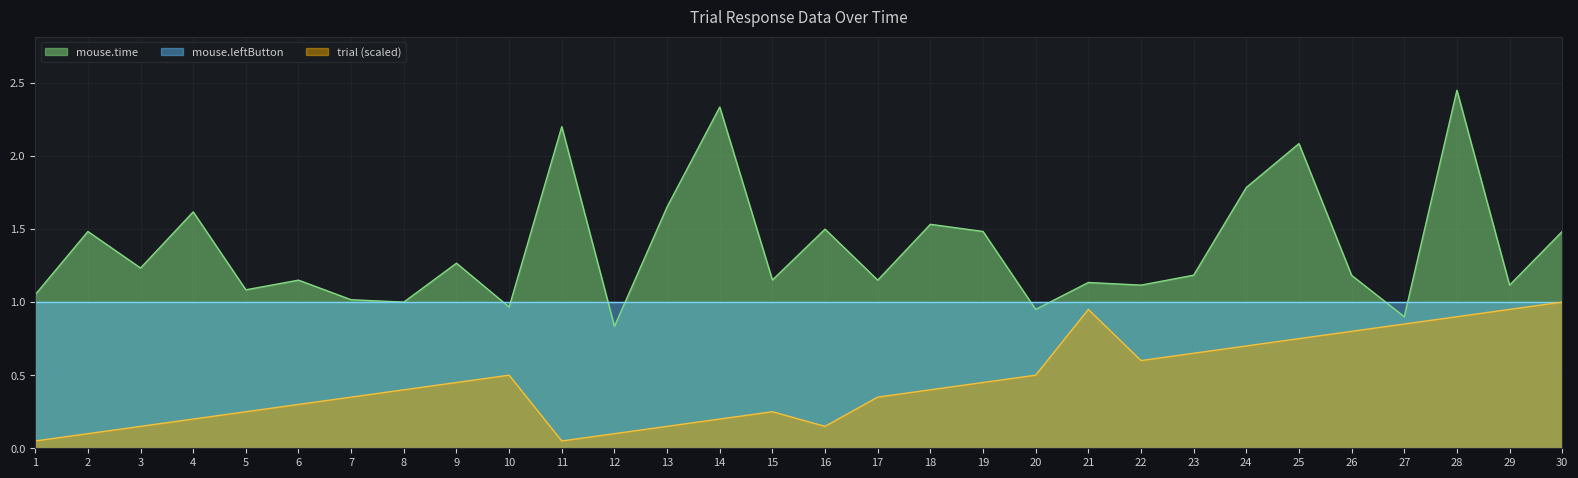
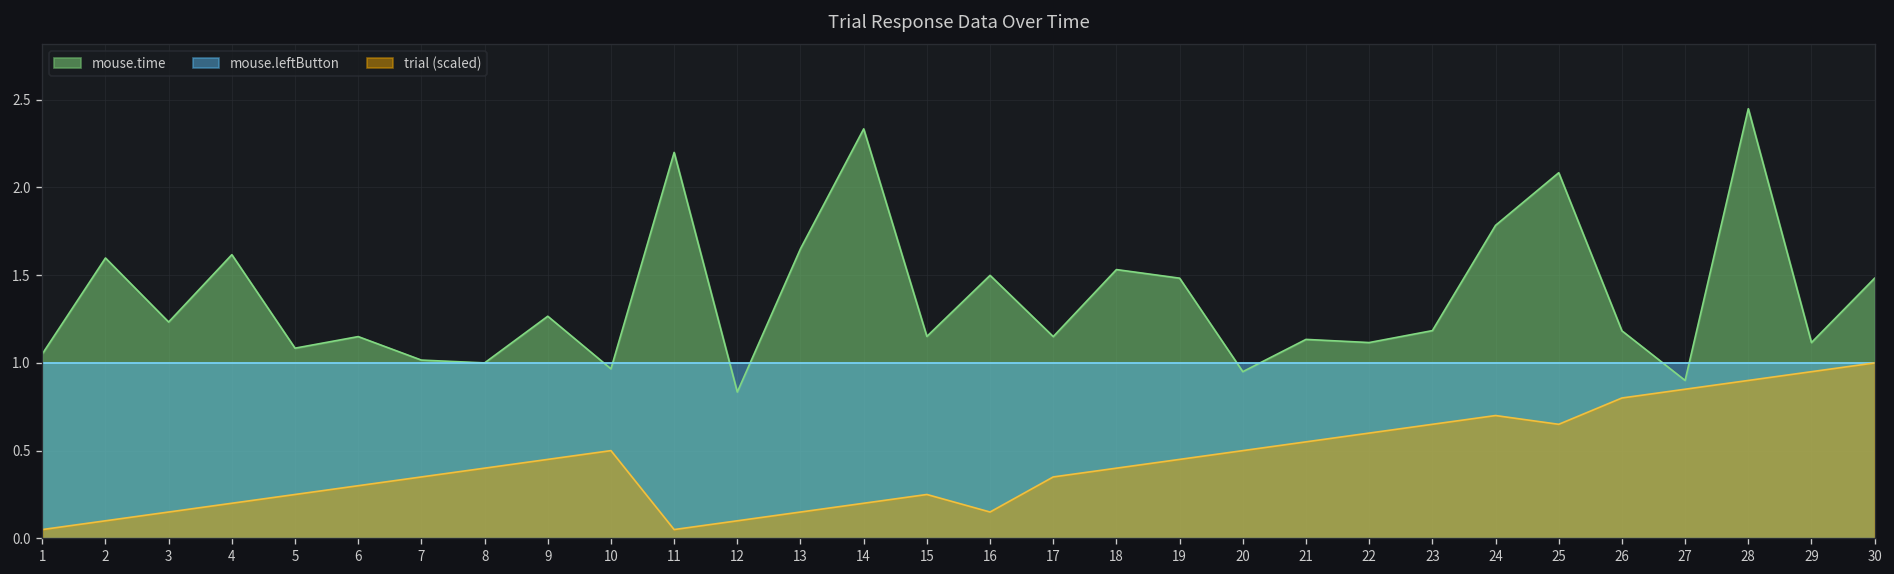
mouse.time, 2: 1.48 -> 1.60
trial (scaled), 21: 0.95 -> 0.55
trial (scaled), 25: 0.75 -> 0.65
